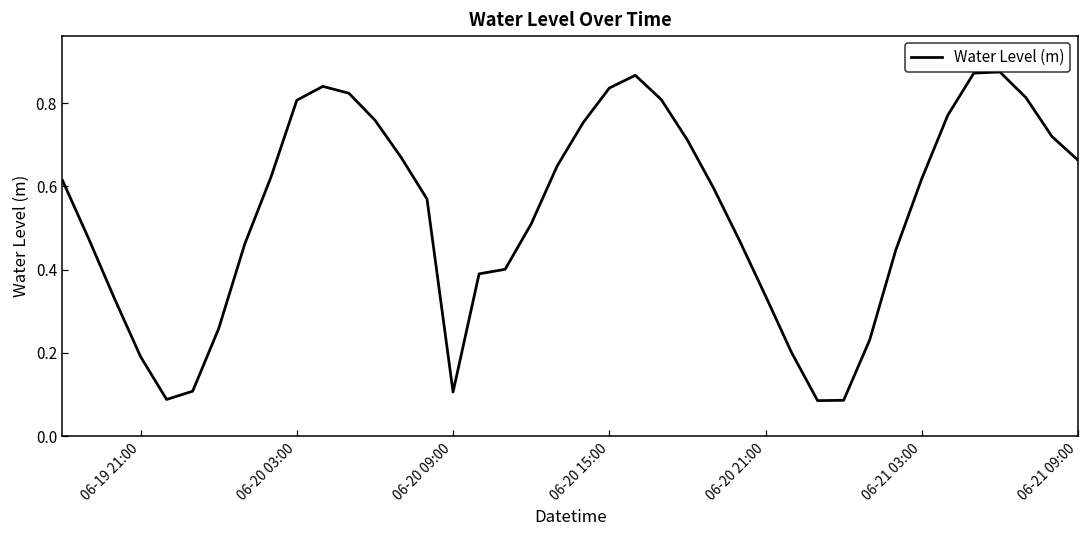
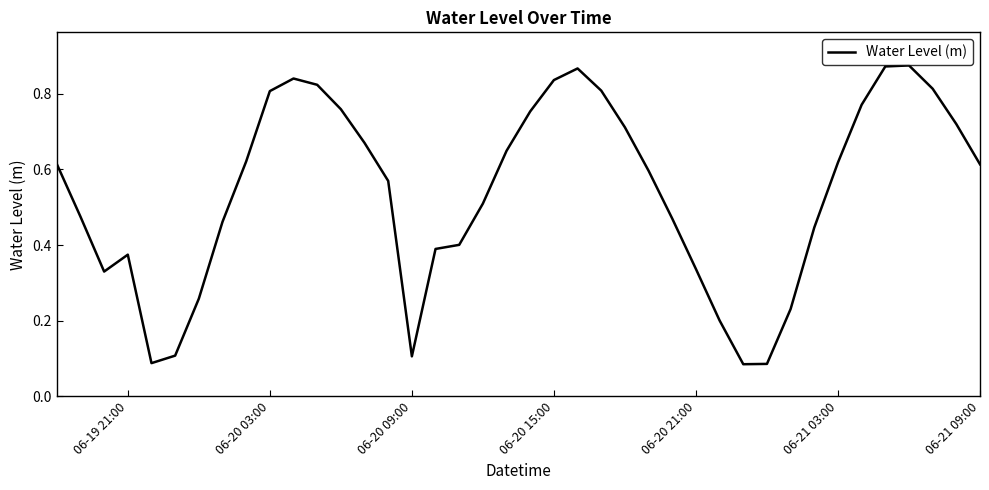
06-19 21:00: 0.19 -> 0.37
06-21 09:00: 0.66 -> 0.61
